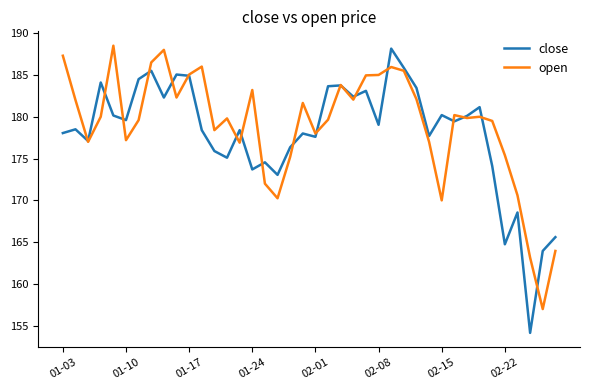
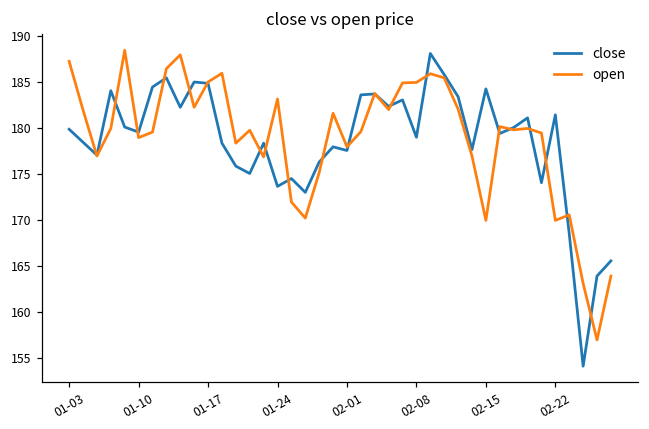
close, 01-03: 178 -> 180
open, 01-10: 177 -> 179
close, 02-15: 180 -> 184
close, 02-22: 165 -> 181
open, 02-22: 175 -> 170
